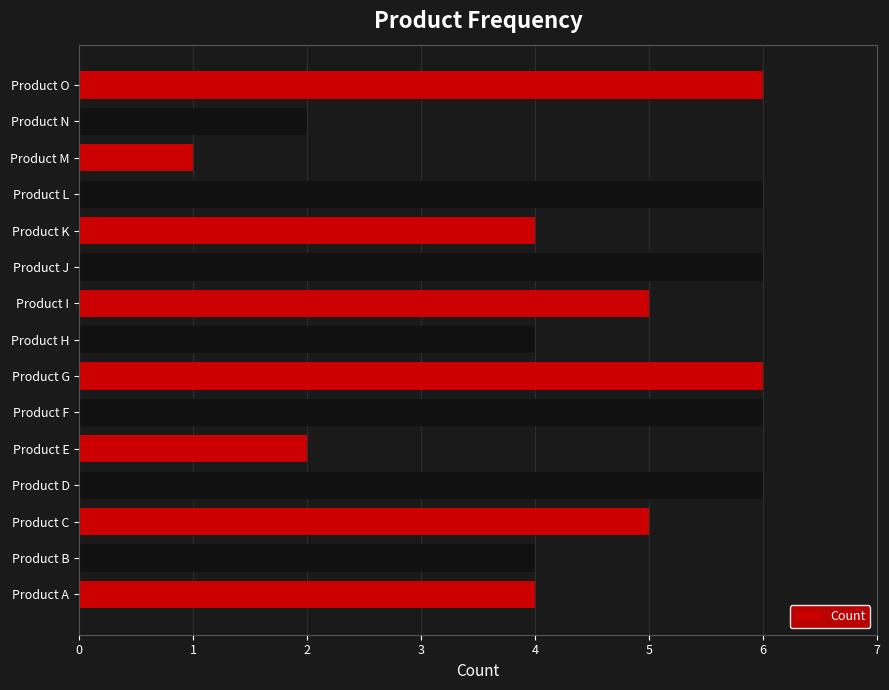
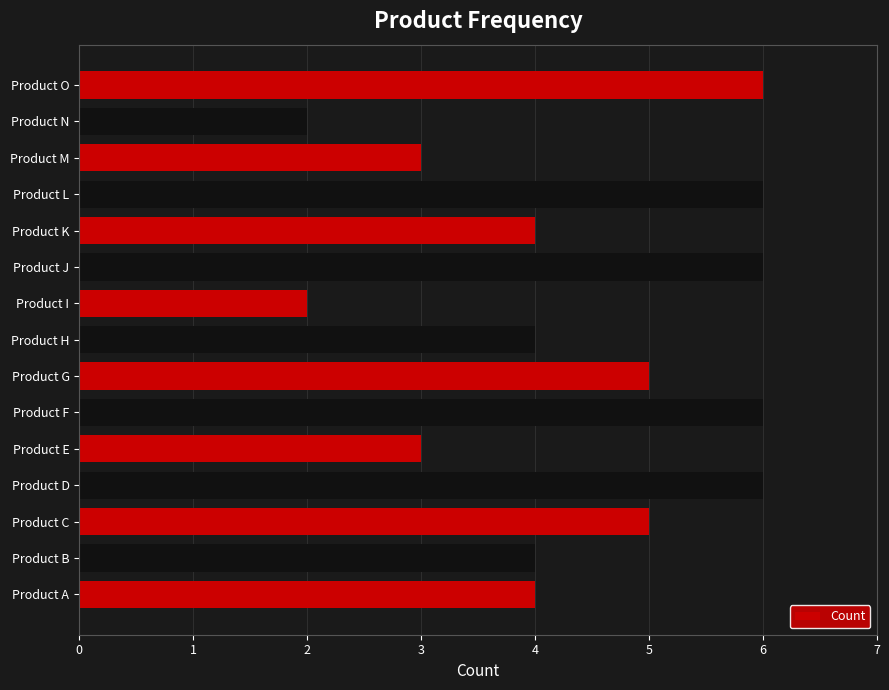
Product M: 1 -> 3
Product I: 5 -> 2
Product G: 6 -> 5
Product E: 2 -> 3
